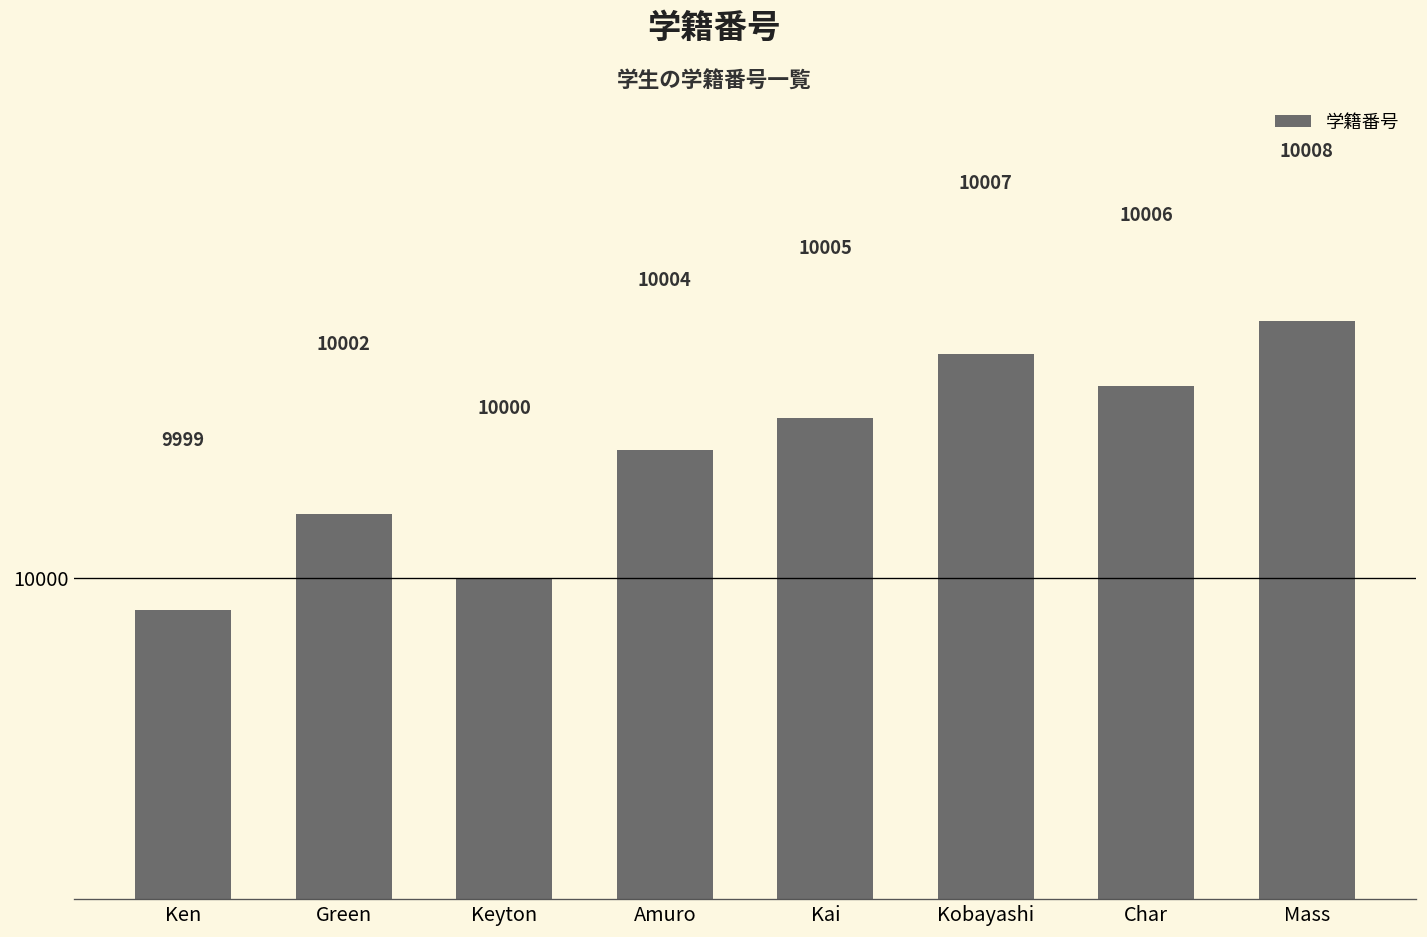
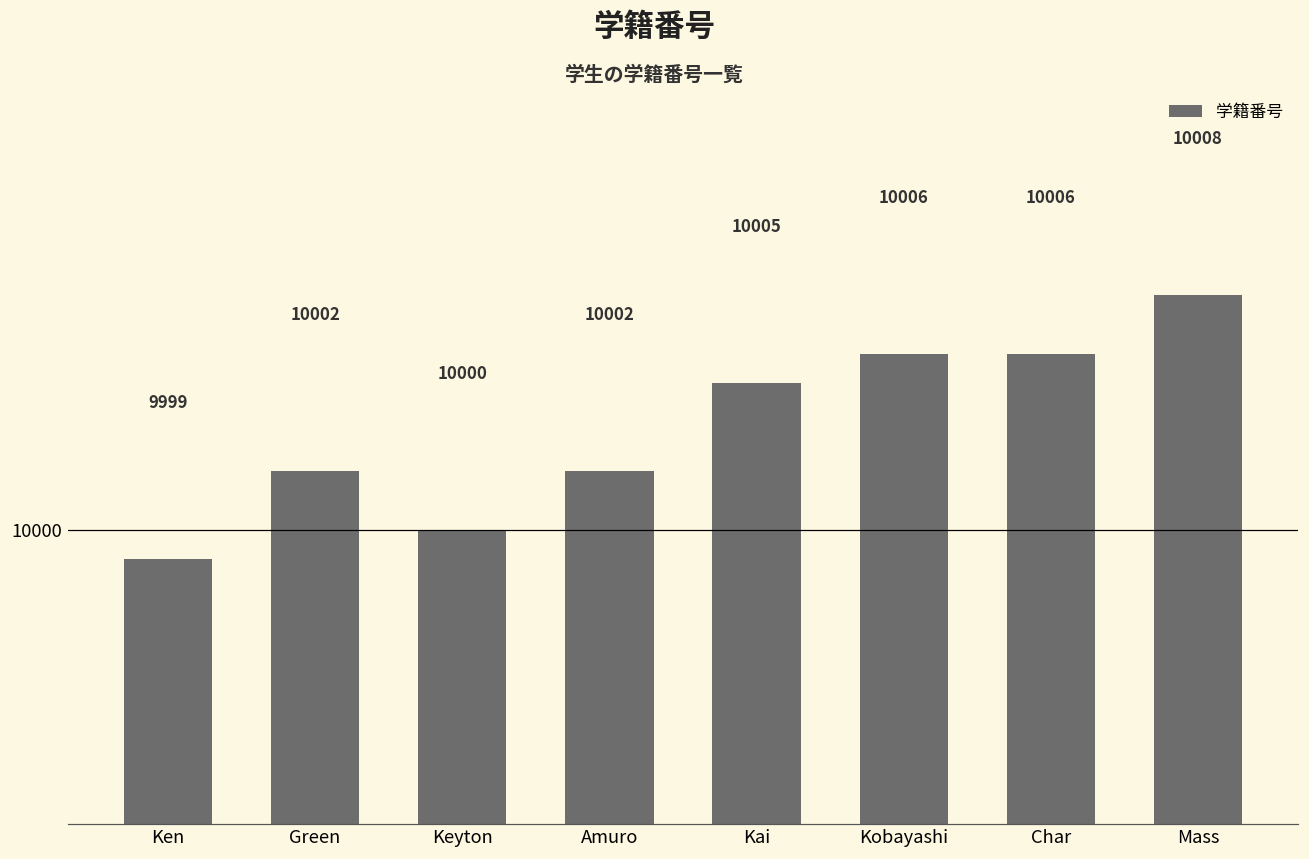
Amuro: 10004 -> 10002
Kobayashi: 10007 -> 10006
